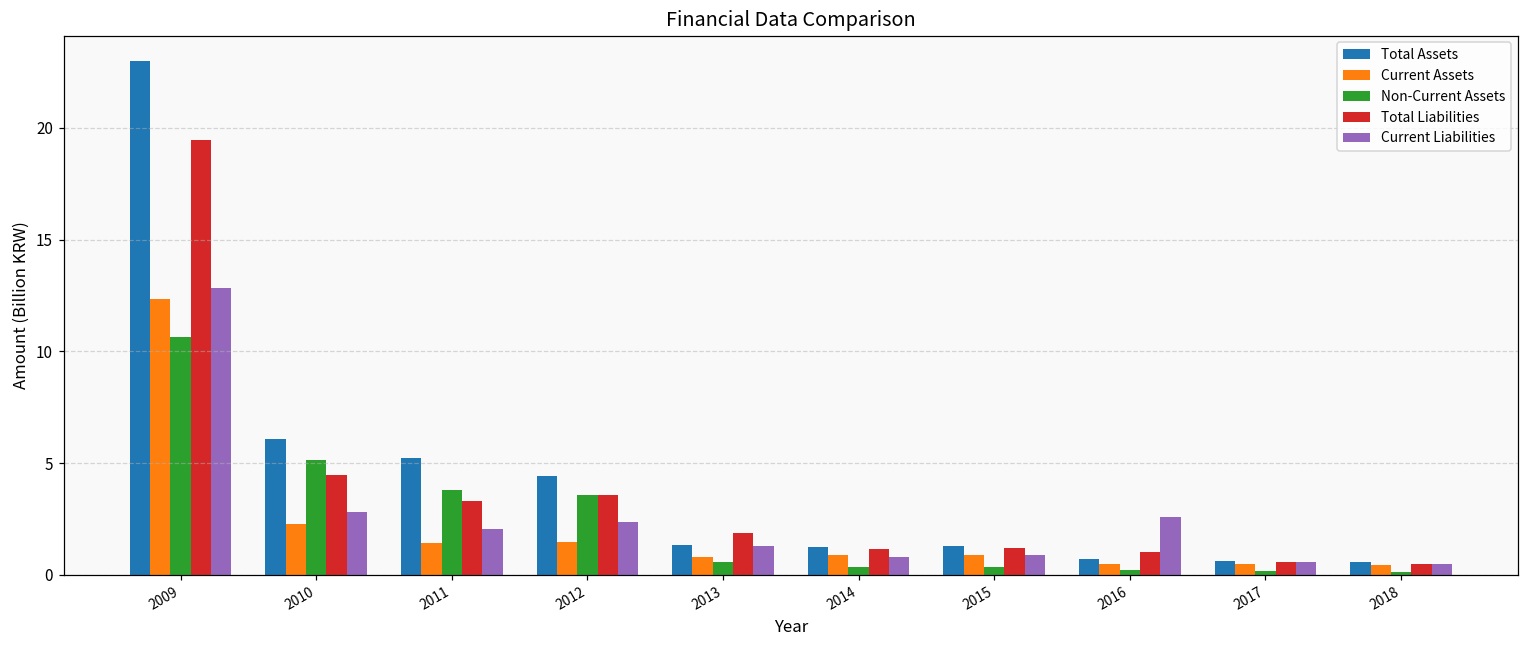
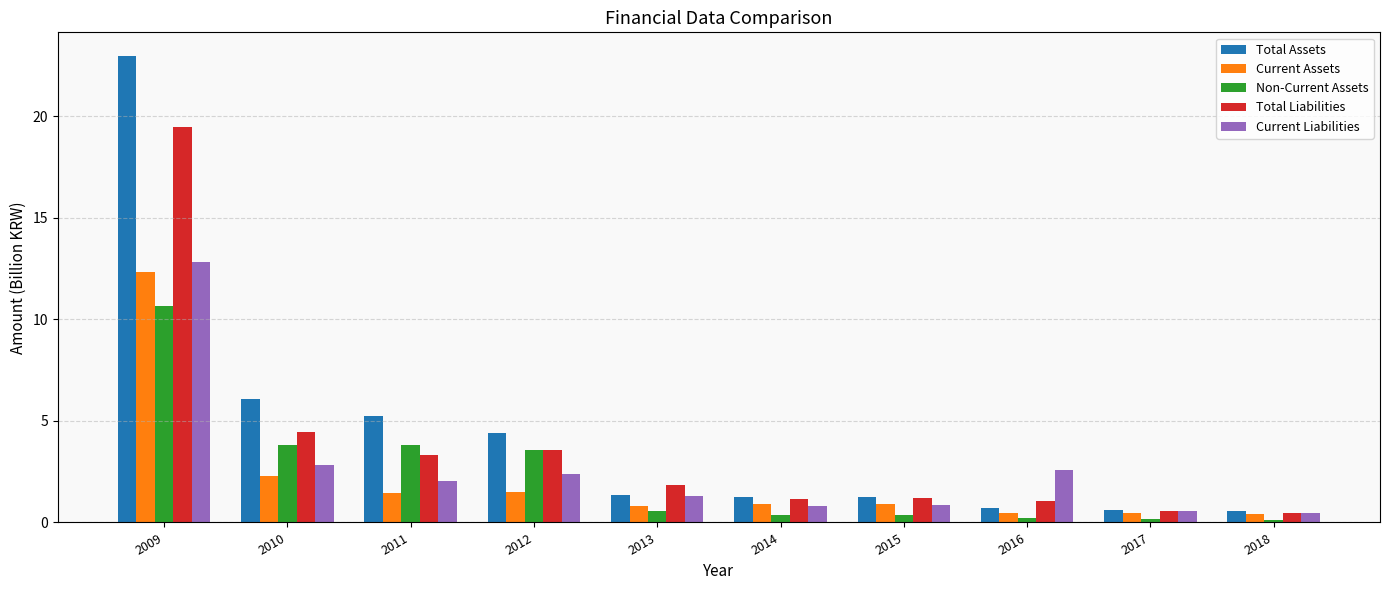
Non-Current Assets, 2010: 5.2 -> 3.8
